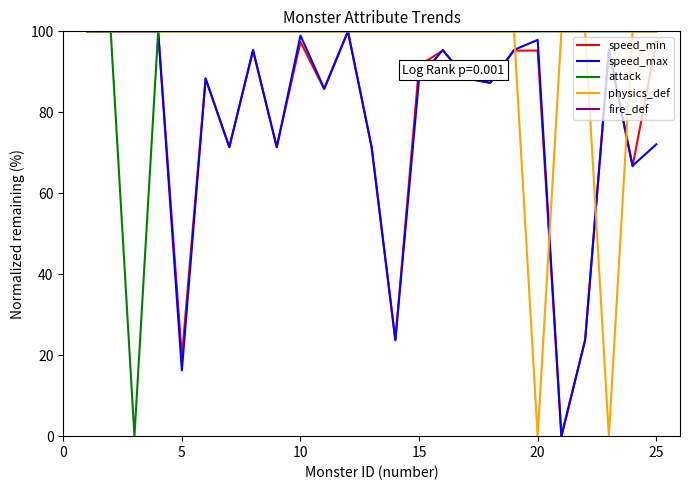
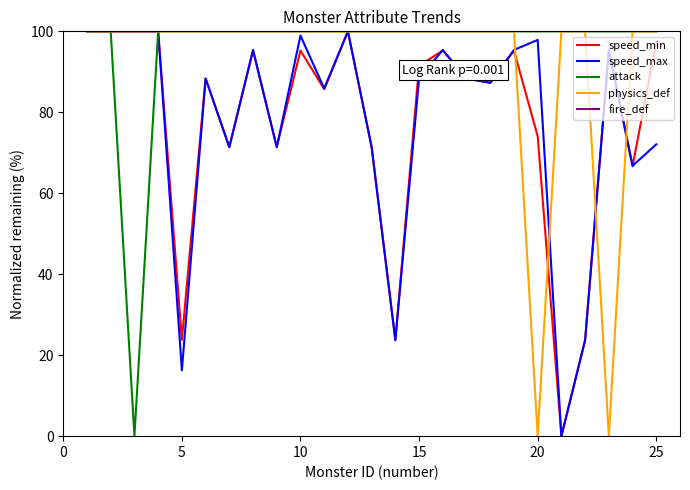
speed_min, 5: 20 -> 24
speed_min, 10: 97 -> 95
speed_min, 20: 95 -> 74
